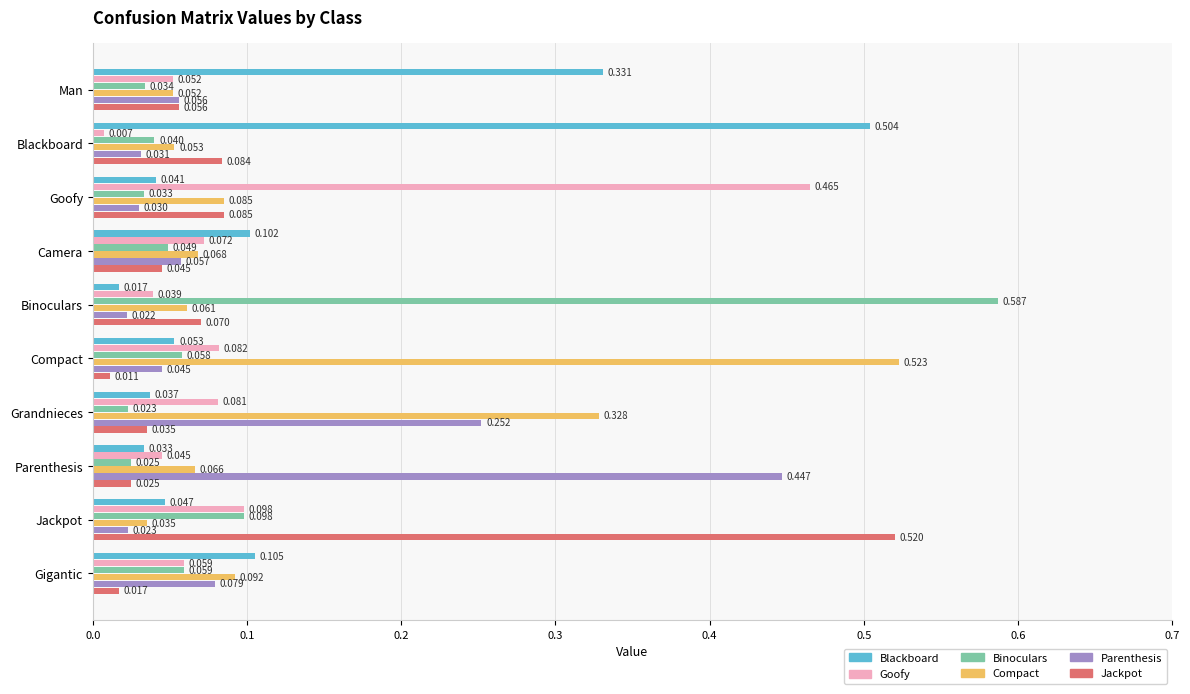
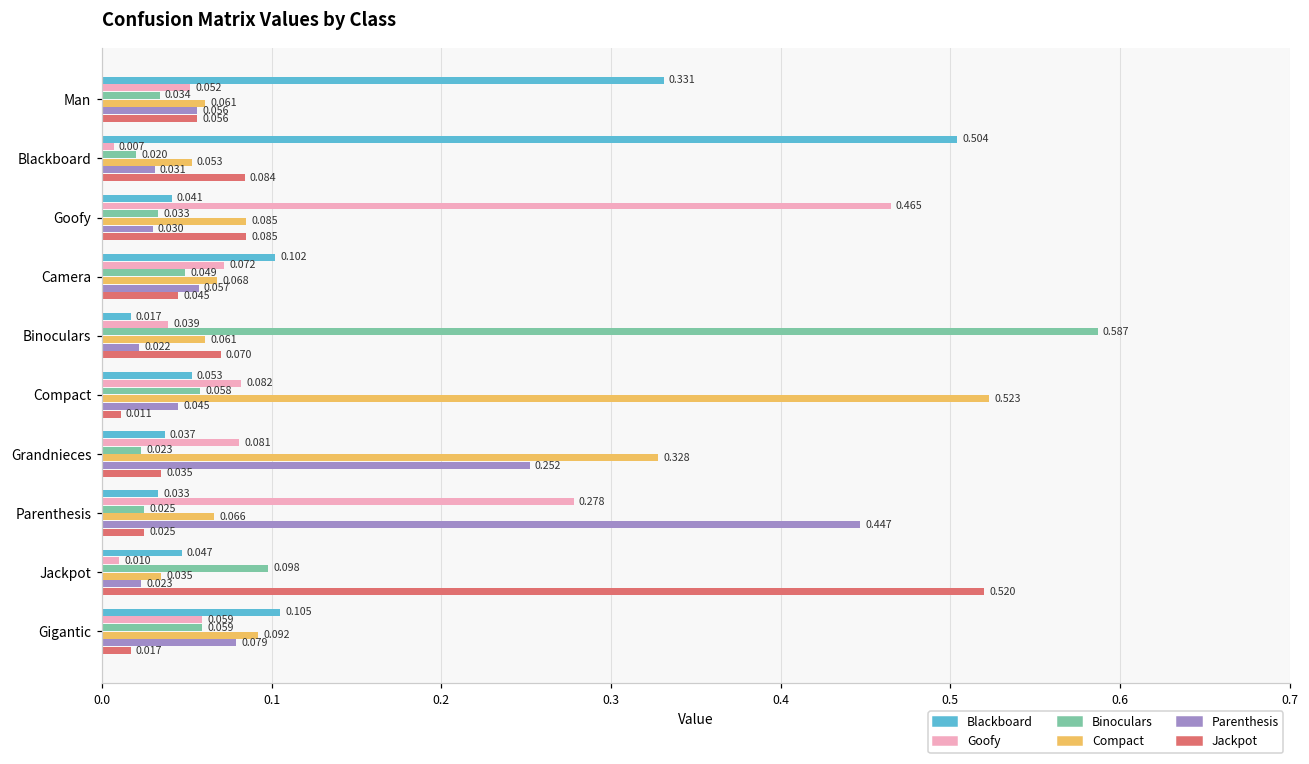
Compact, Man: 0.052 -> 0.061
Binoculars, Blackboard: 0.040 -> 0.020
Goofy, Parenthesis: 0.045 -> 0.278
Goofy, Jackpot: 0.098 -> 0.010
